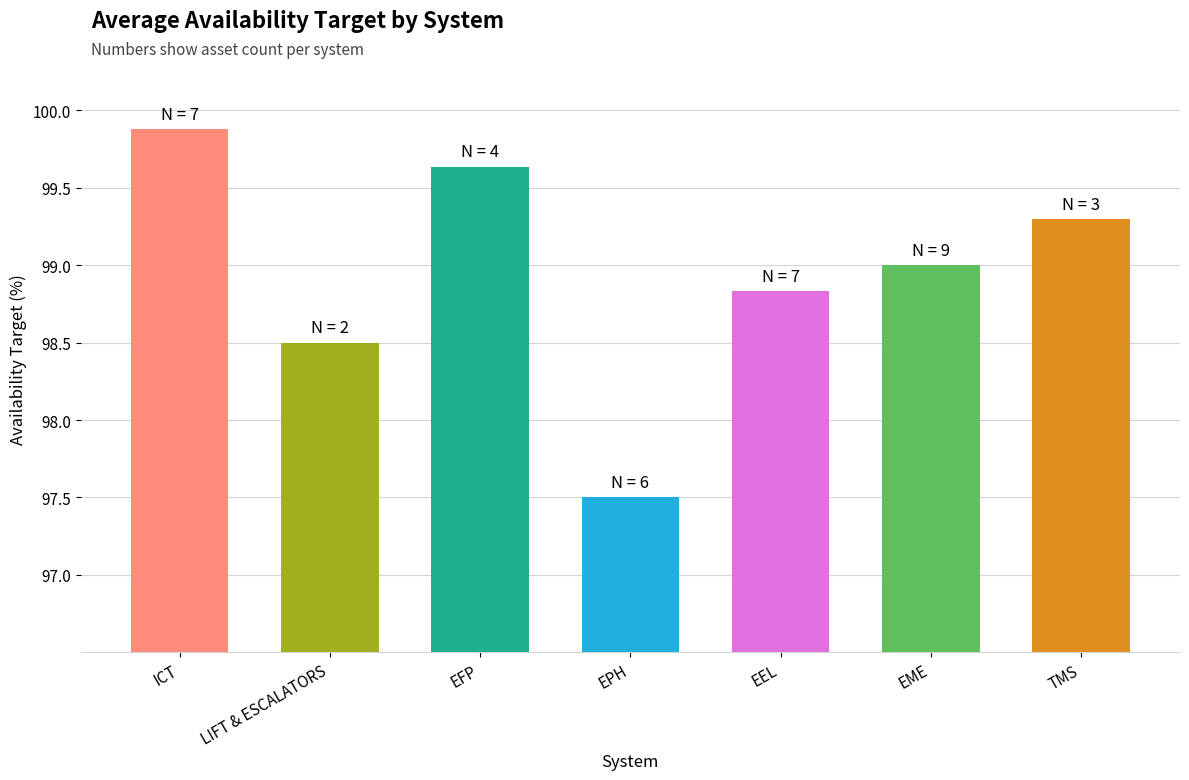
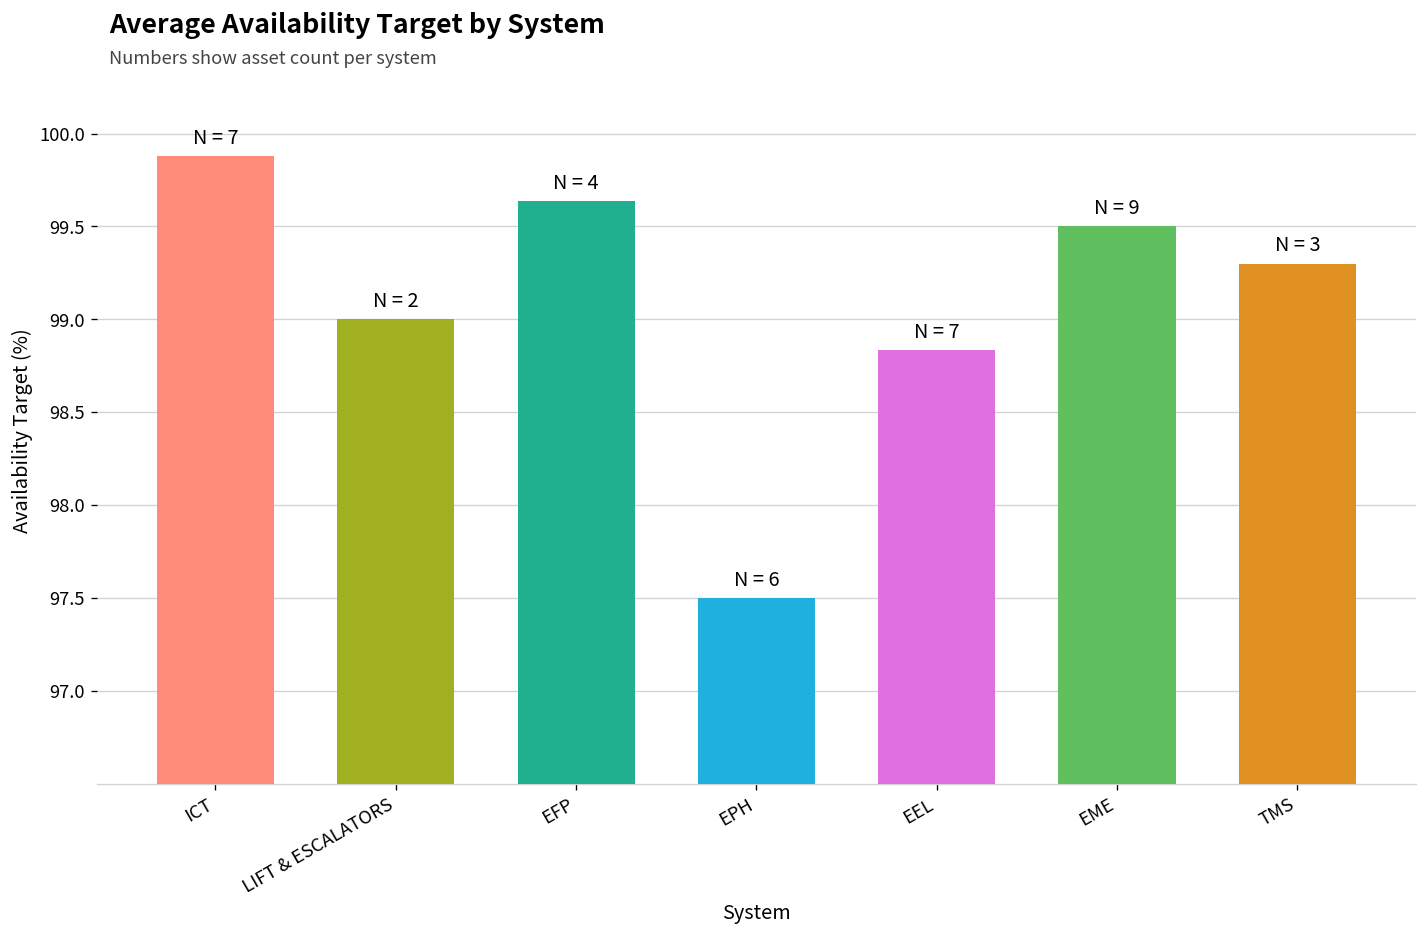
LIFT & ESCALATORS: 98.5 -> 99.0
EME: 99.0 -> 99.5
